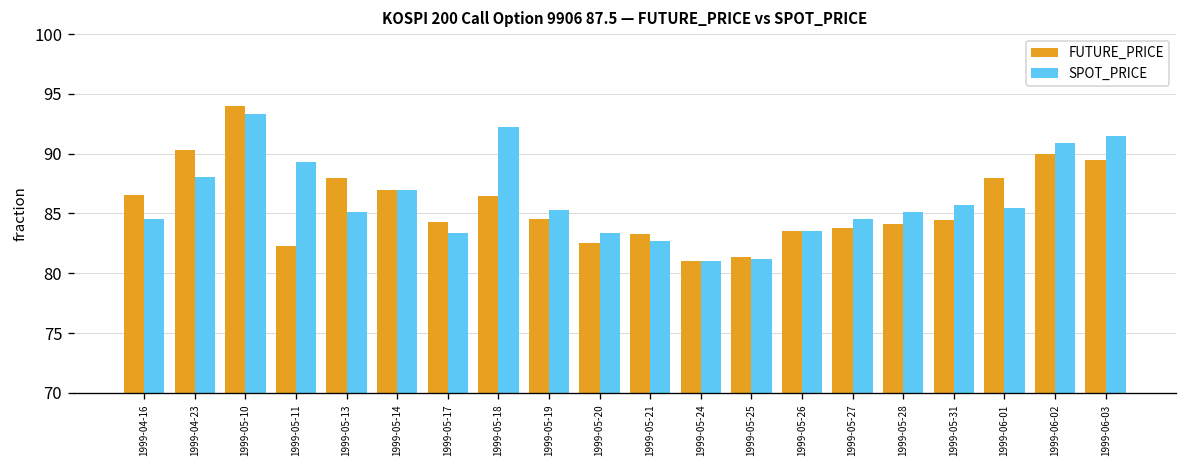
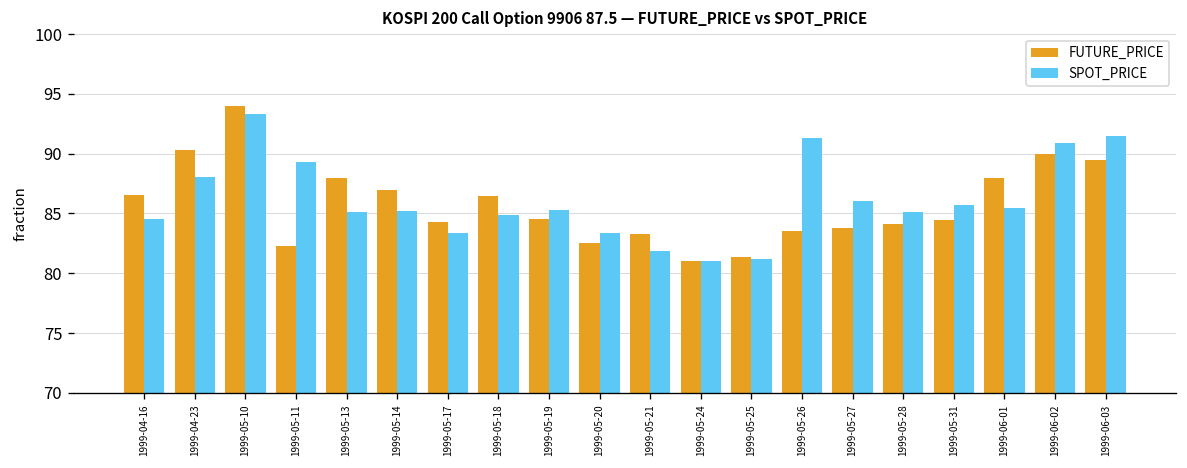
SPOT_PRICE, 1999-05-14: 87 -> 85
SPOT_PRICE, 1999-05-18: 92 -> 85
SPOT_PRICE, 1999-05-21: 83 -> 82
SPOT_PRICE, 1999-05-26: 84 -> 91
SPOT_PRICE, 1999-05-27: 85 -> 86
